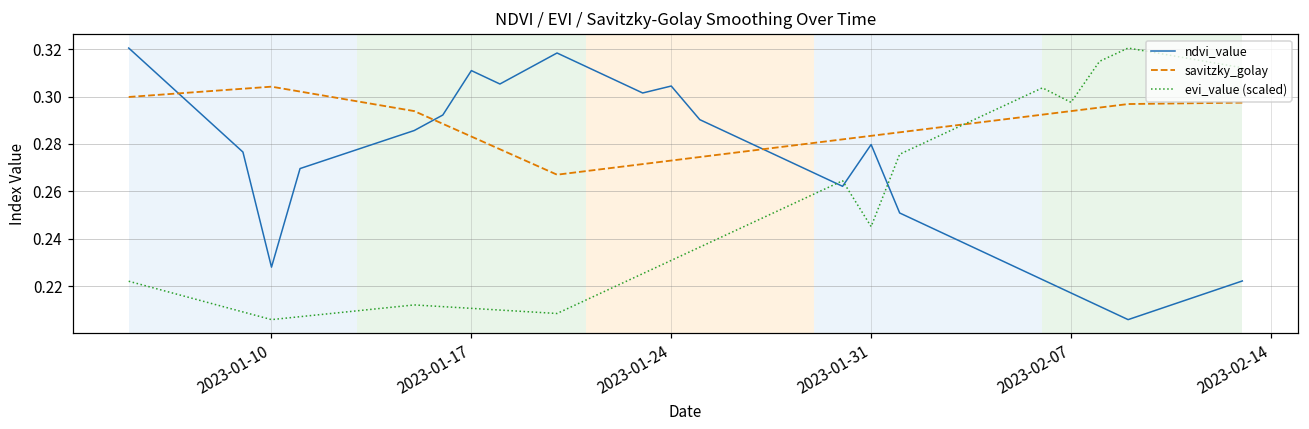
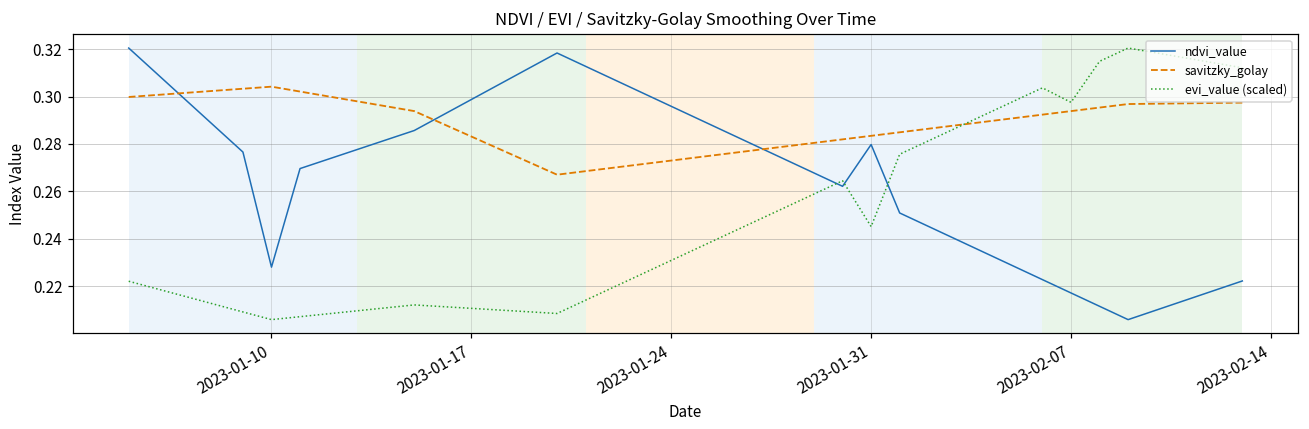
ndvi_value, 2023-01-17: 0.311 -> 0.299
ndvi_value, 2023-01-24: 0.304 -> 0.296
